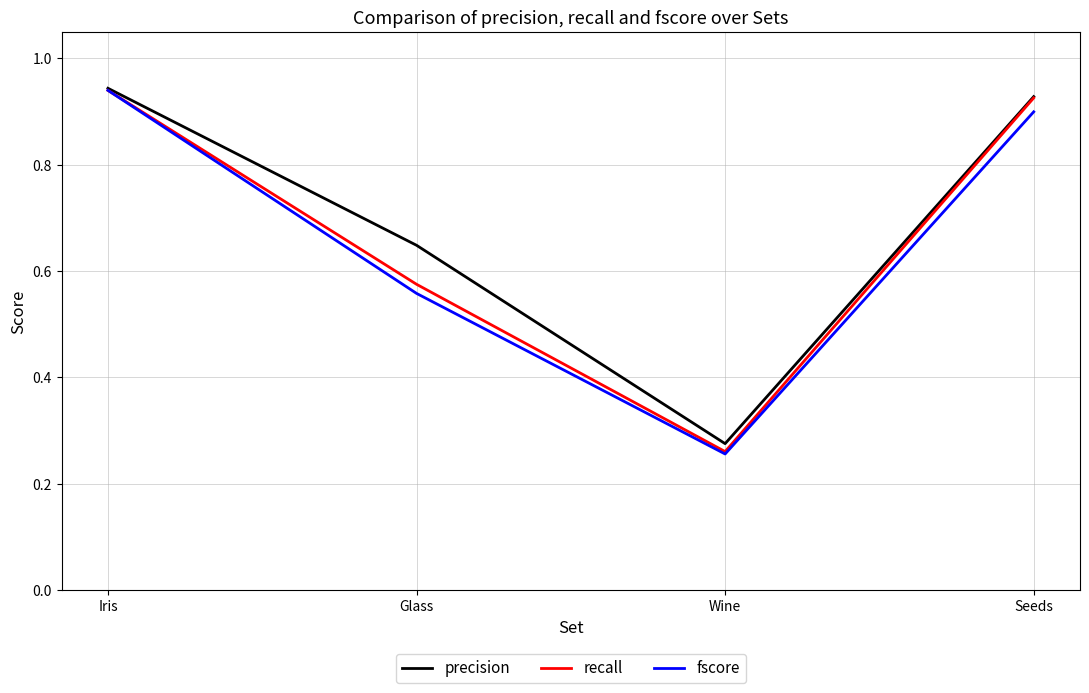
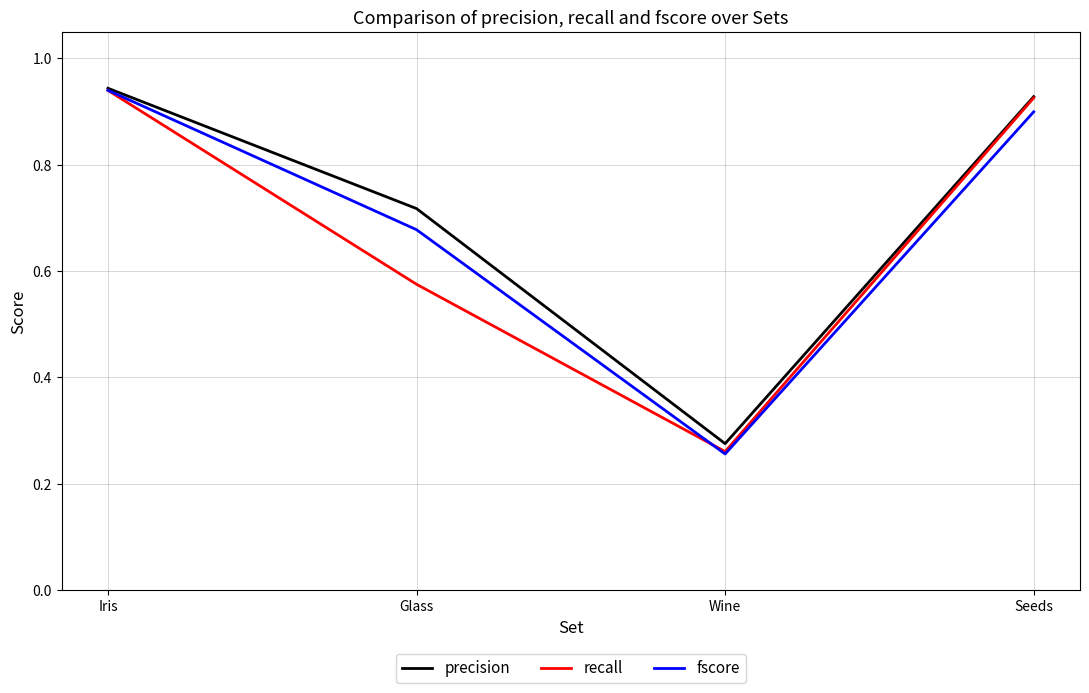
precision, Glass: 0.65 -> 0.72
fscore, Glass: 0.56 -> 0.68
